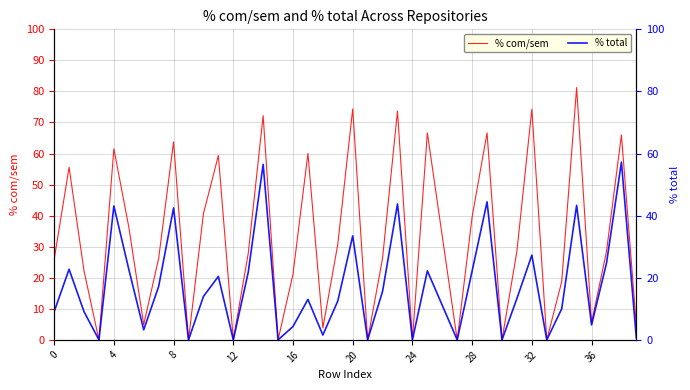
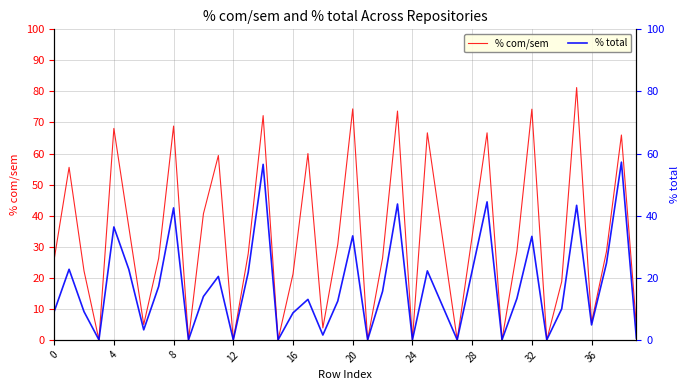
% com/sem, 4: 62 -> 68
% total, 4: 43 -> 36
% com/sem, 8: 64 -> 69
% total, 16: 4 -> 9
% com/sem, 28: 40 -> 33
% total, 32: 27 -> 33
